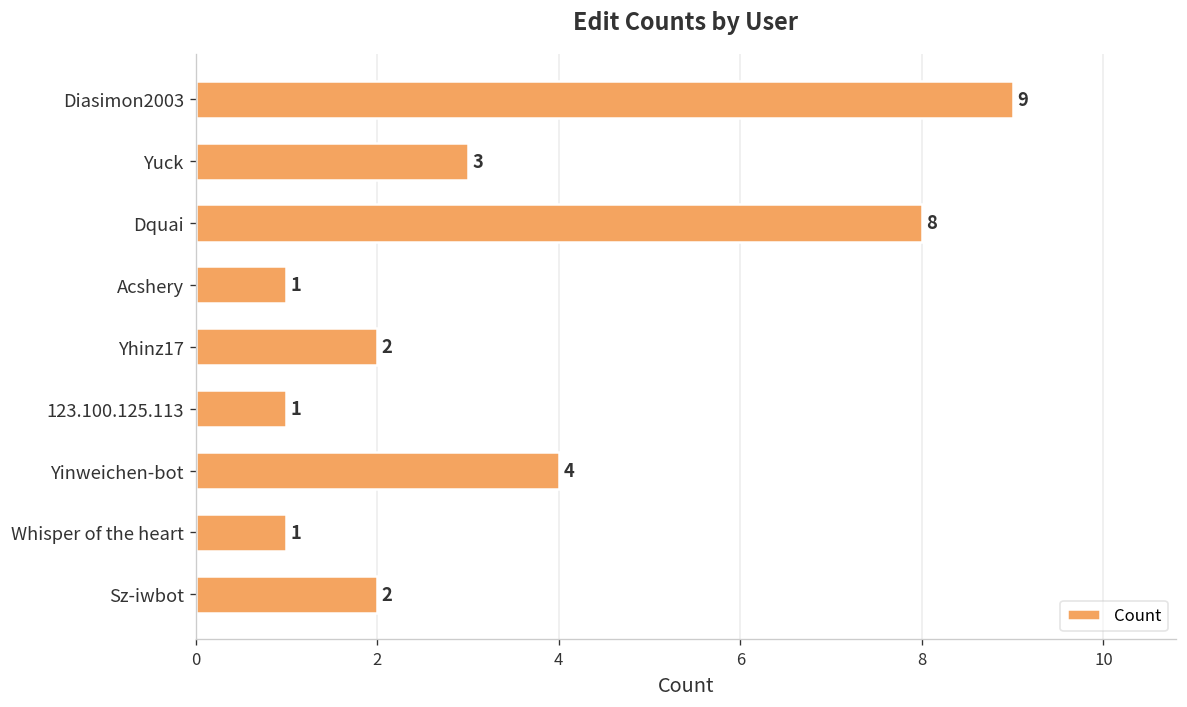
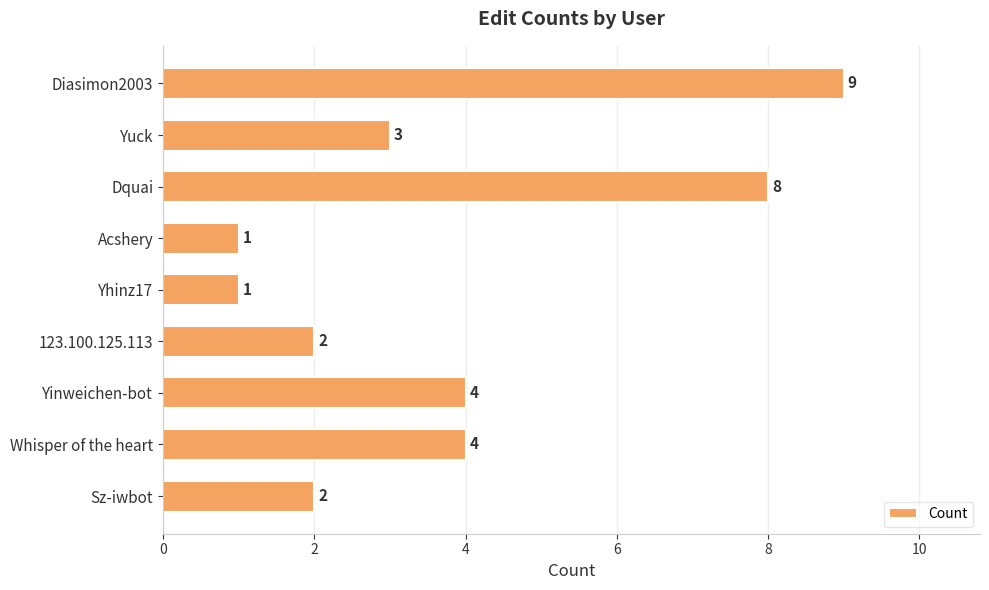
Yhinz17: 2 -> 1
123.100.125.113: 1 -> 2
Whisper of the heart: 1 -> 4
